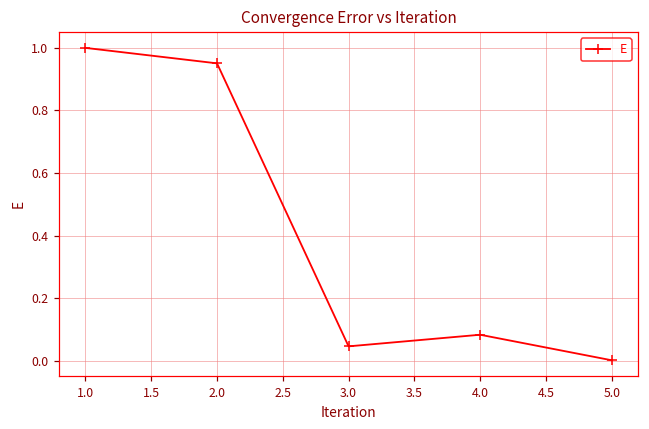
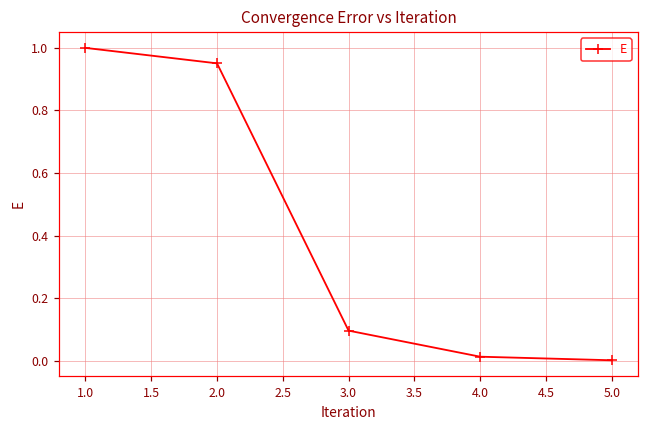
3.0: 0.05 -> 0.10
4.0: 0.08 -> 0.01
